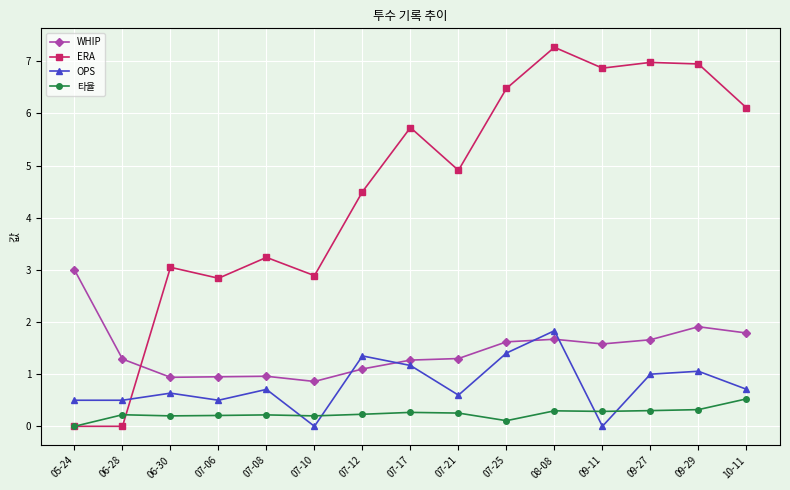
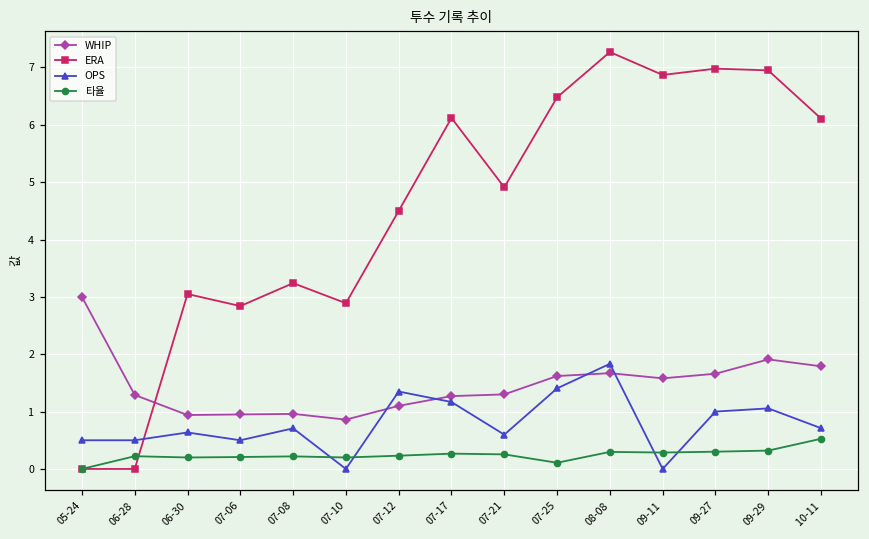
ERA, 07-17: 5.7 -> 6.1
